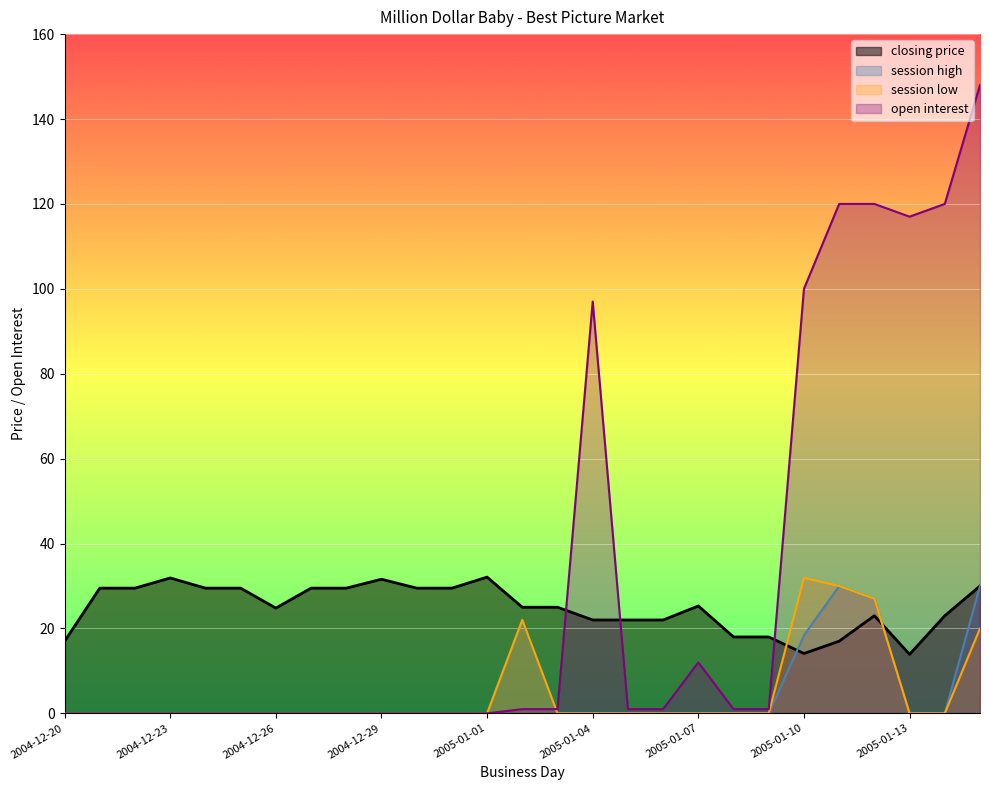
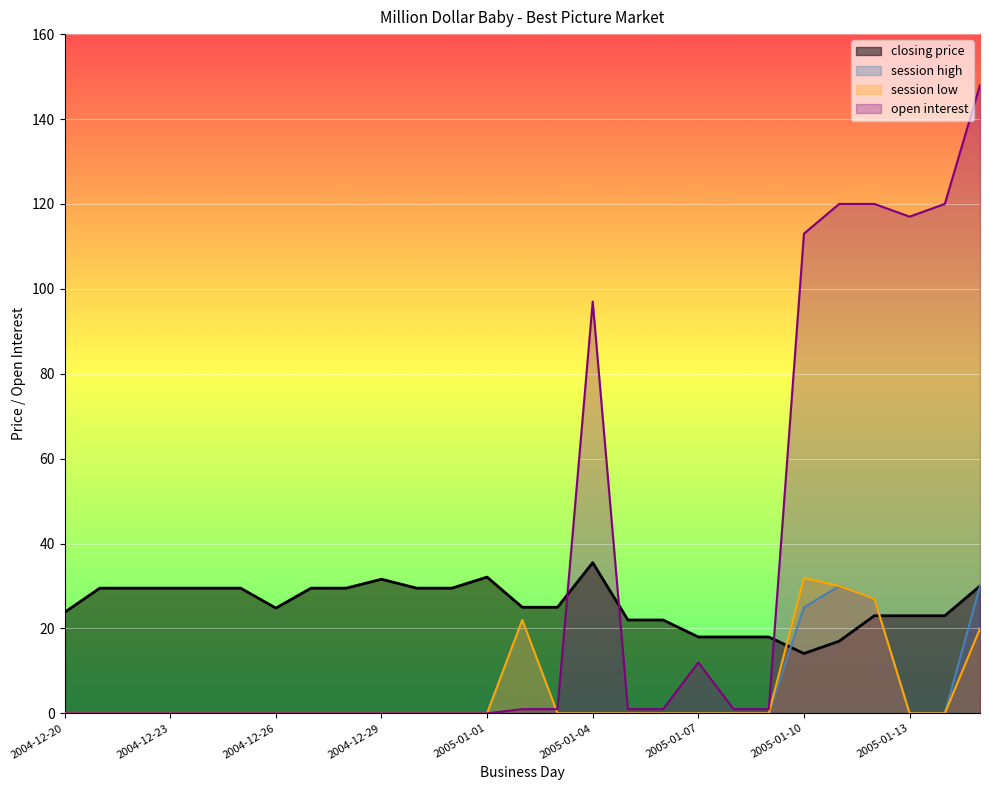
closing price, 2004-12-20: 17 -> 24
closing price, 2004-12-23: 32 -> 30
closing price, 2005-01-04: 22 -> 36
closing price, 2005-01-07: 25 -> 18
session high, 2005-01-10: 18 -> 25
open interest, 2005-01-10: 100 -> 113
closing price, 2005-01-13: 14 -> 23
